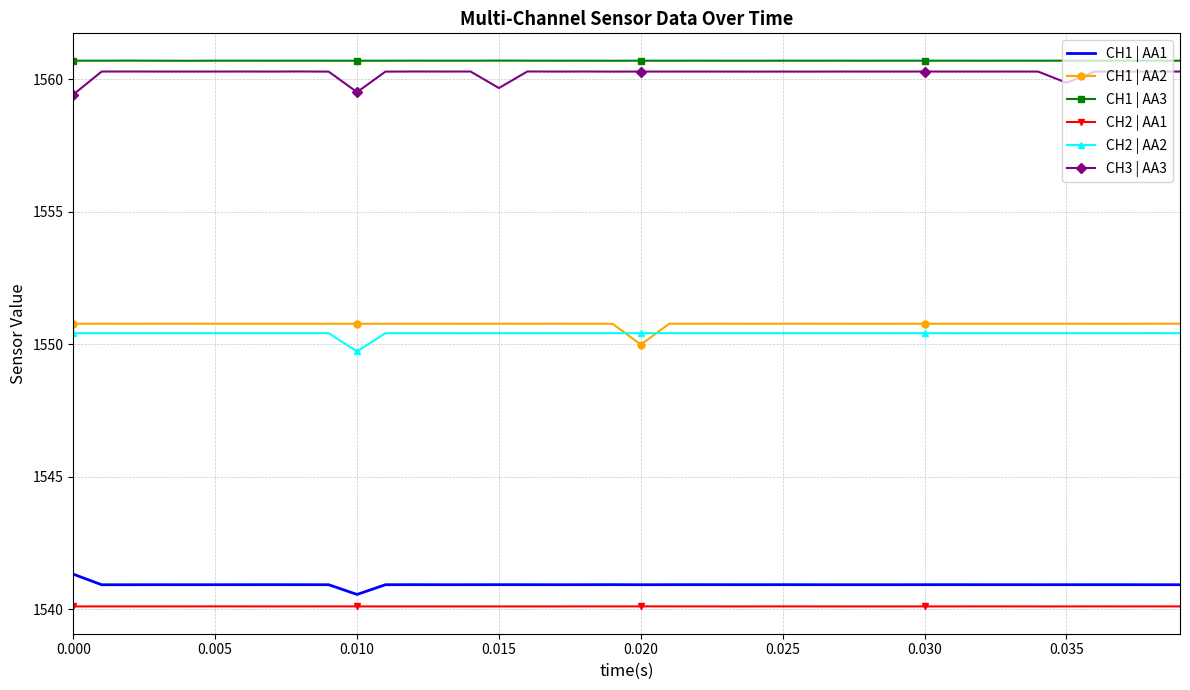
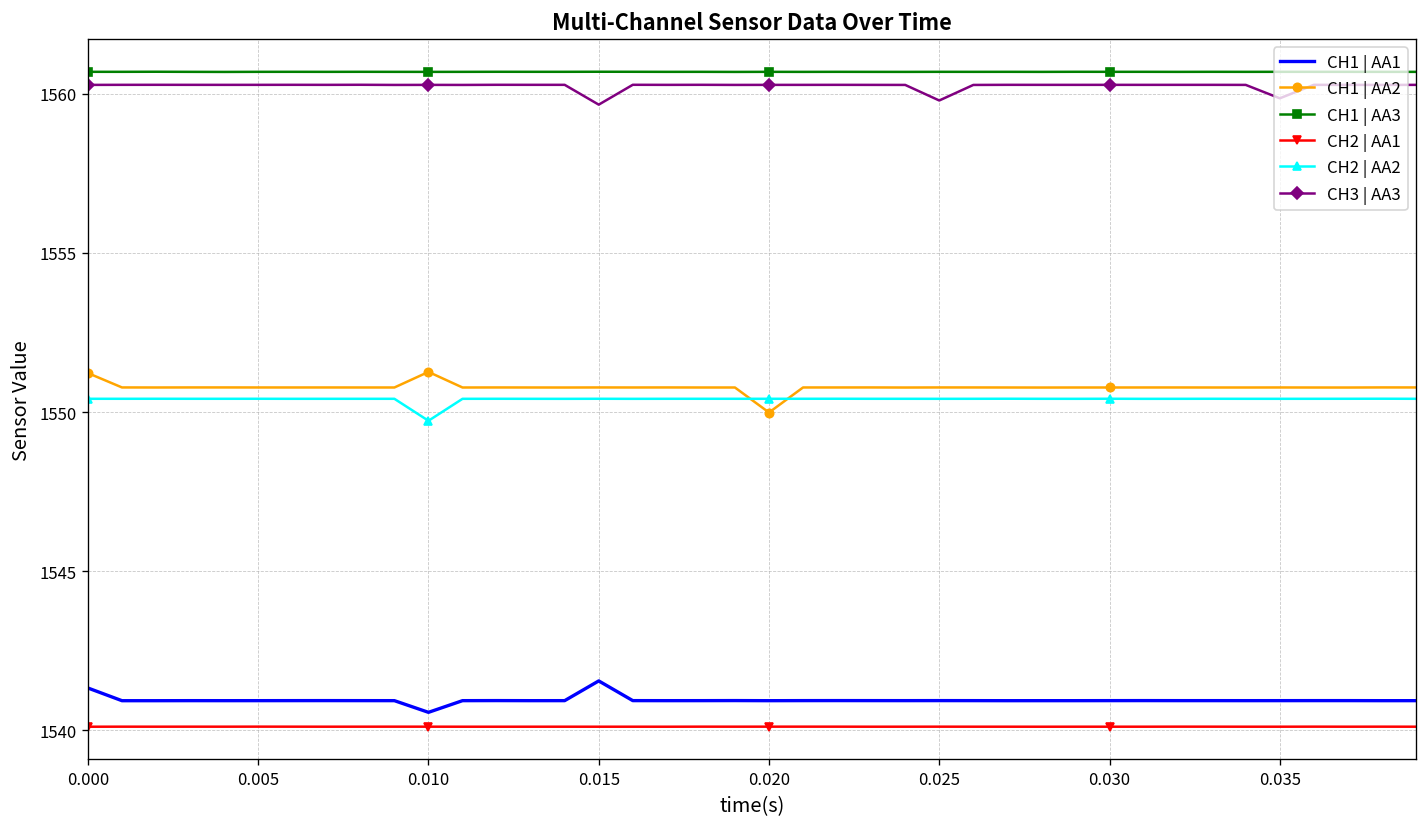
CH1 | AA2, 0.000: 1550.8 -> 1551.2
CH3 | AA3, 0.000: 1559.4 -> 1560.3
CH1 | AA2, 0.010: 1550.8 -> 1551.3
CH3 | AA3, 0.010: 1559.5 -> 1560.3
CH1 | AA1, 0.015: 1540.9 -> 1541.5
CH3 | AA3, 0.025: 1560.3 -> 1559.8
